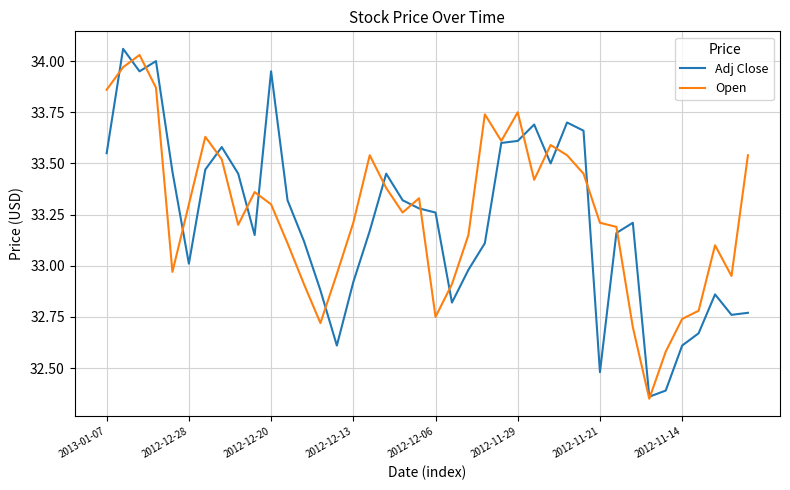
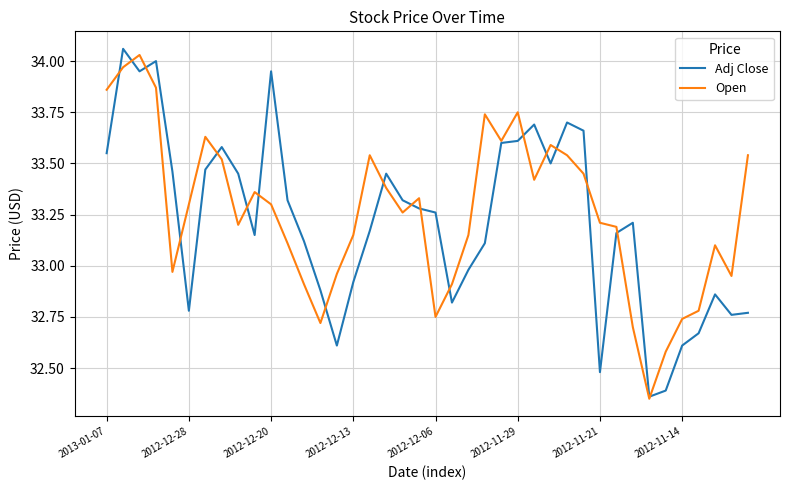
Adj Close, 2012-12-28: 33.01 -> 32.78
Open, 2012-12-13: 33.21 -> 33.15
